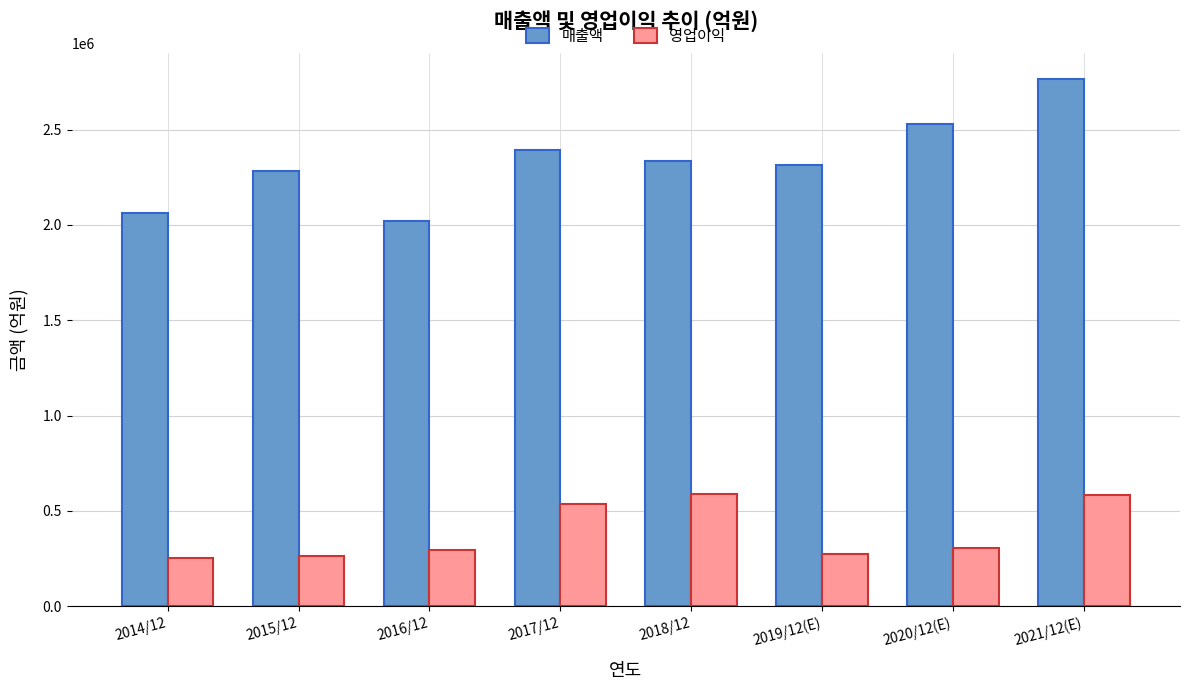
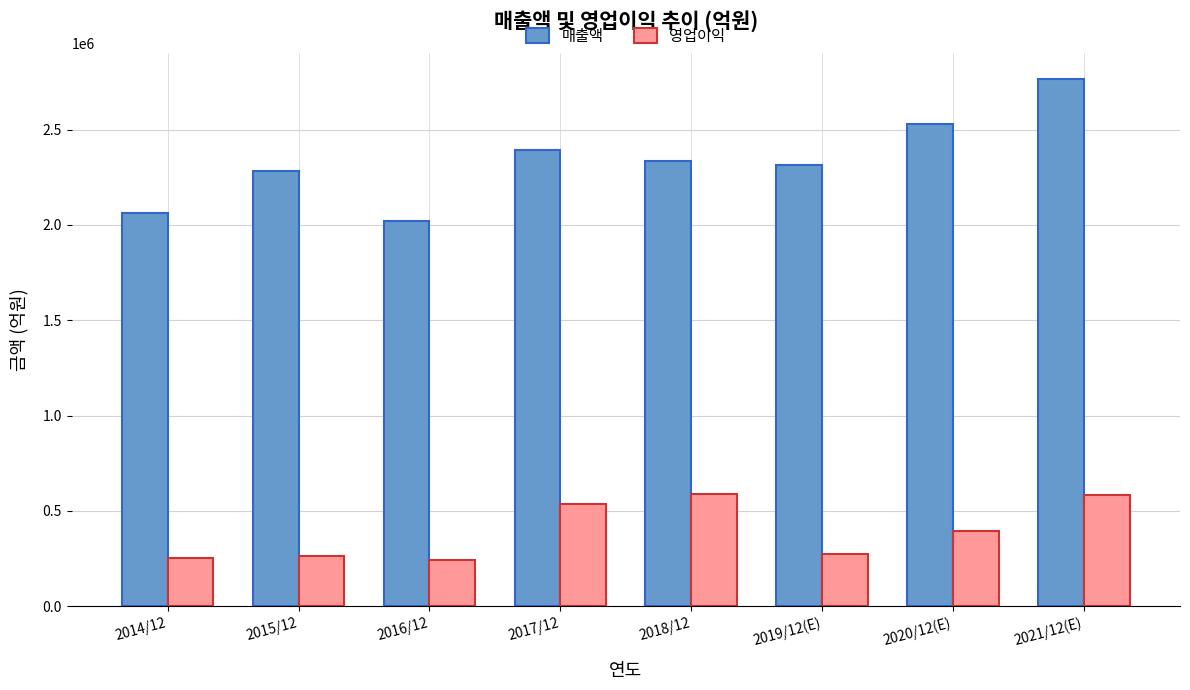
영업이익, 2016/12: 290000 -> 240000
영업이익, 2020/12(E): 310000 -> 400000
